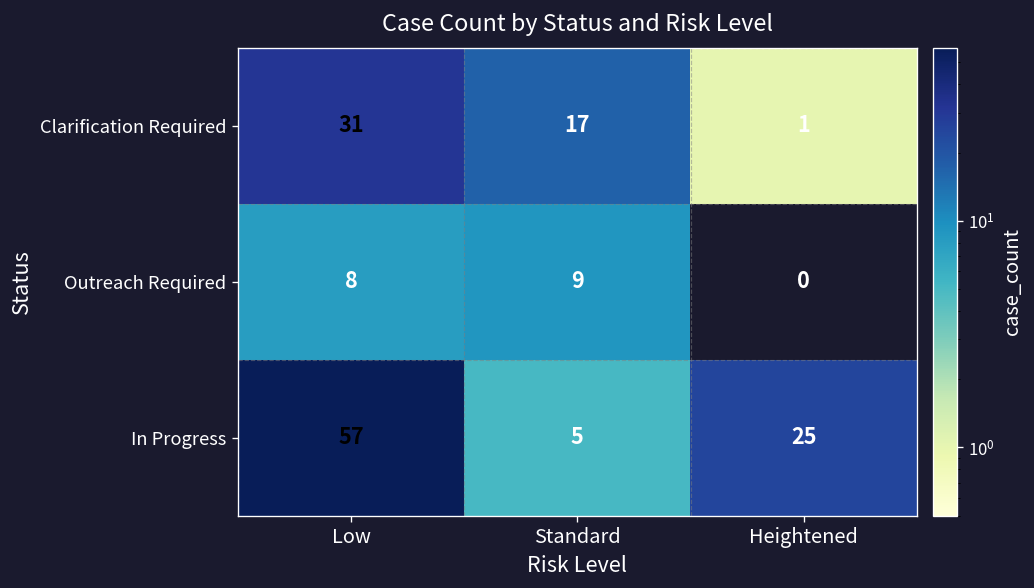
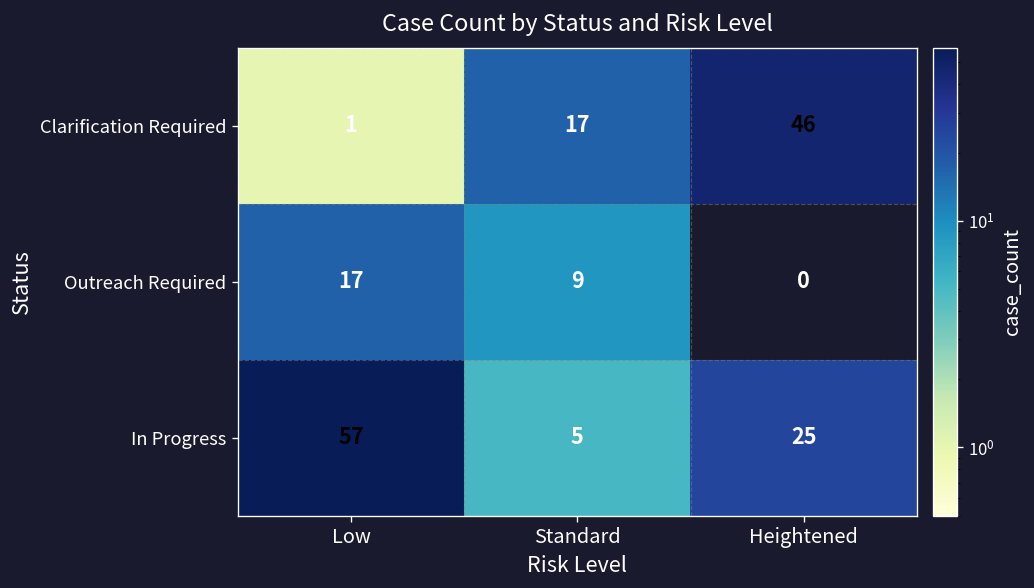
Clarification Required, Low: 31 -> 1
Clarification Required, Heightened: 1 -> 46
Outreach Required, Low: 8 -> 17
